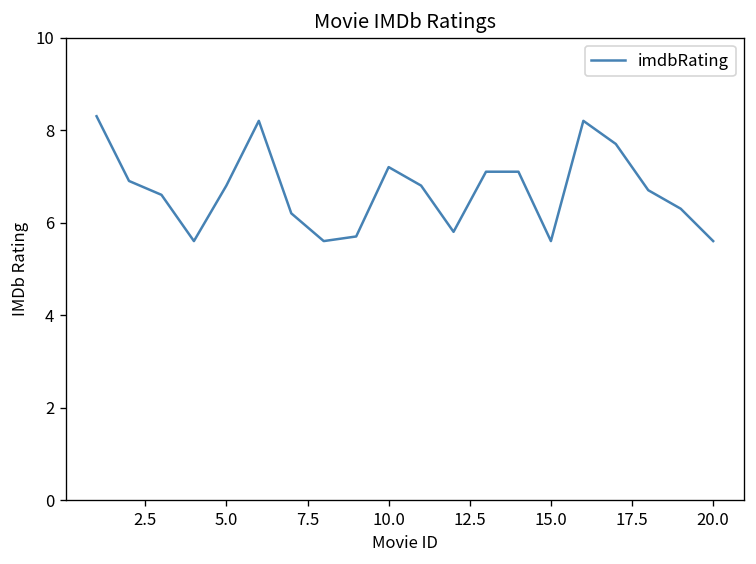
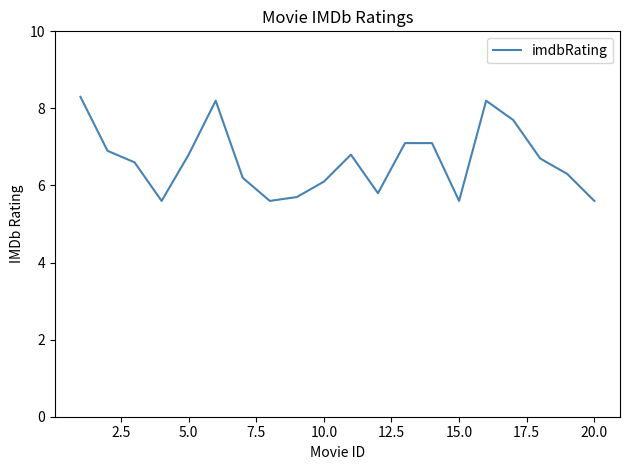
10.0: 7.2 -> 6.1
